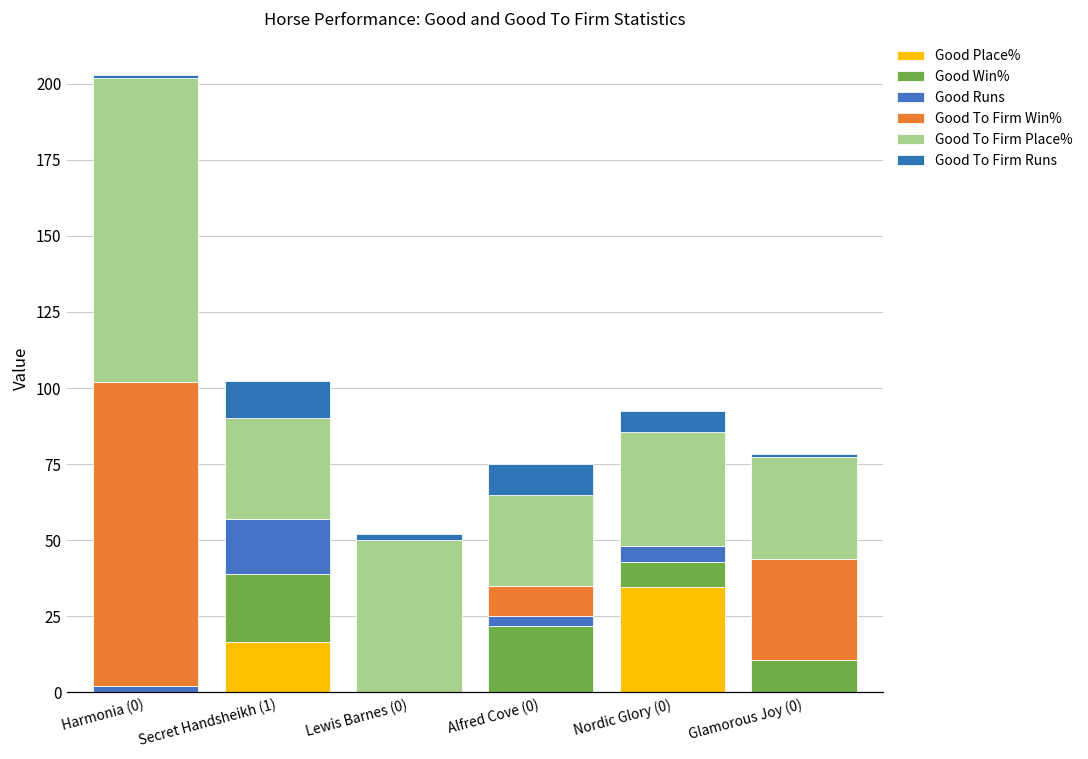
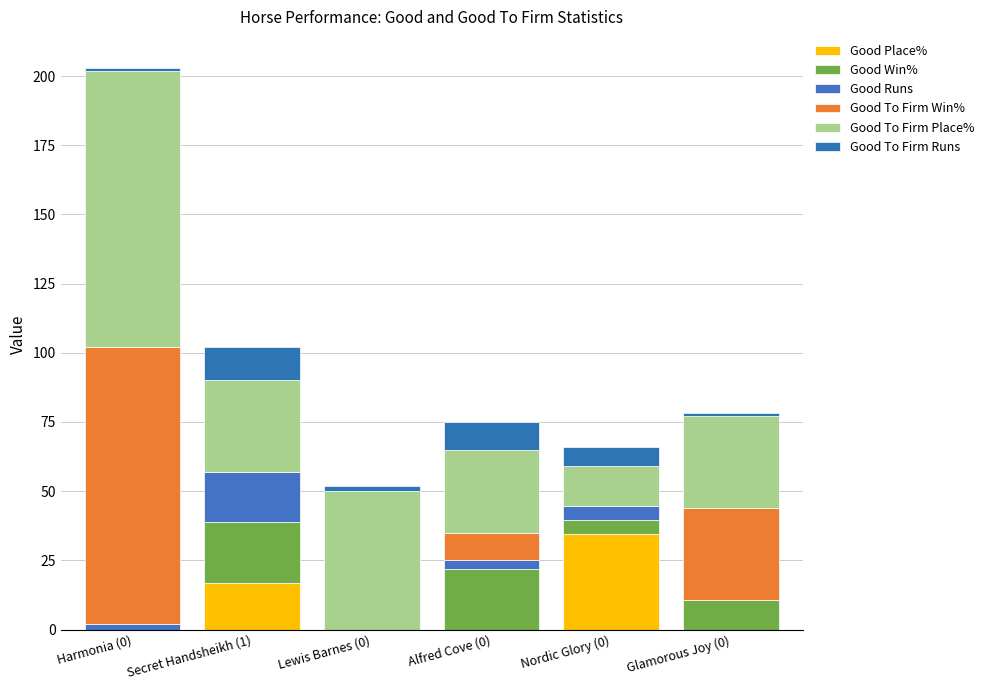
Good Win%, Nordic Glory (0): 8 -> 5
Good To Firm Place%, Nordic Glory (0): 38 -> 14
